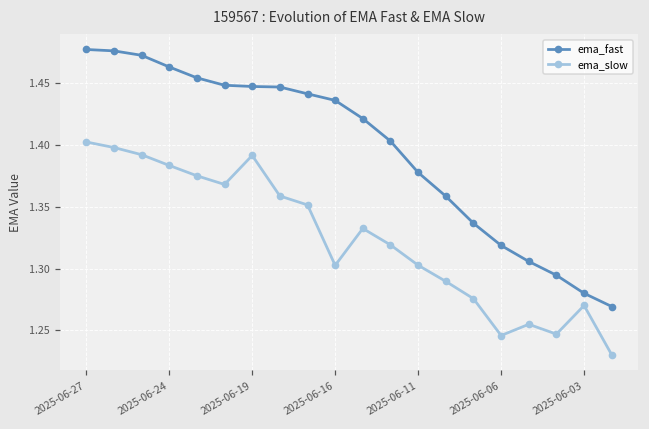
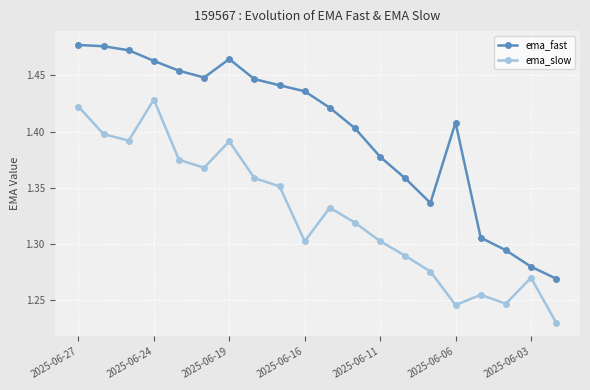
ema_slow, 2025-06-27: 1.402 -> 1.422
ema_slow, 2025-06-24: 1.383 -> 1.428
ema_fast, 2025-06-19: 1.447 -> 1.464
ema_fast, 2025-06-06: 1.319 -> 1.408
